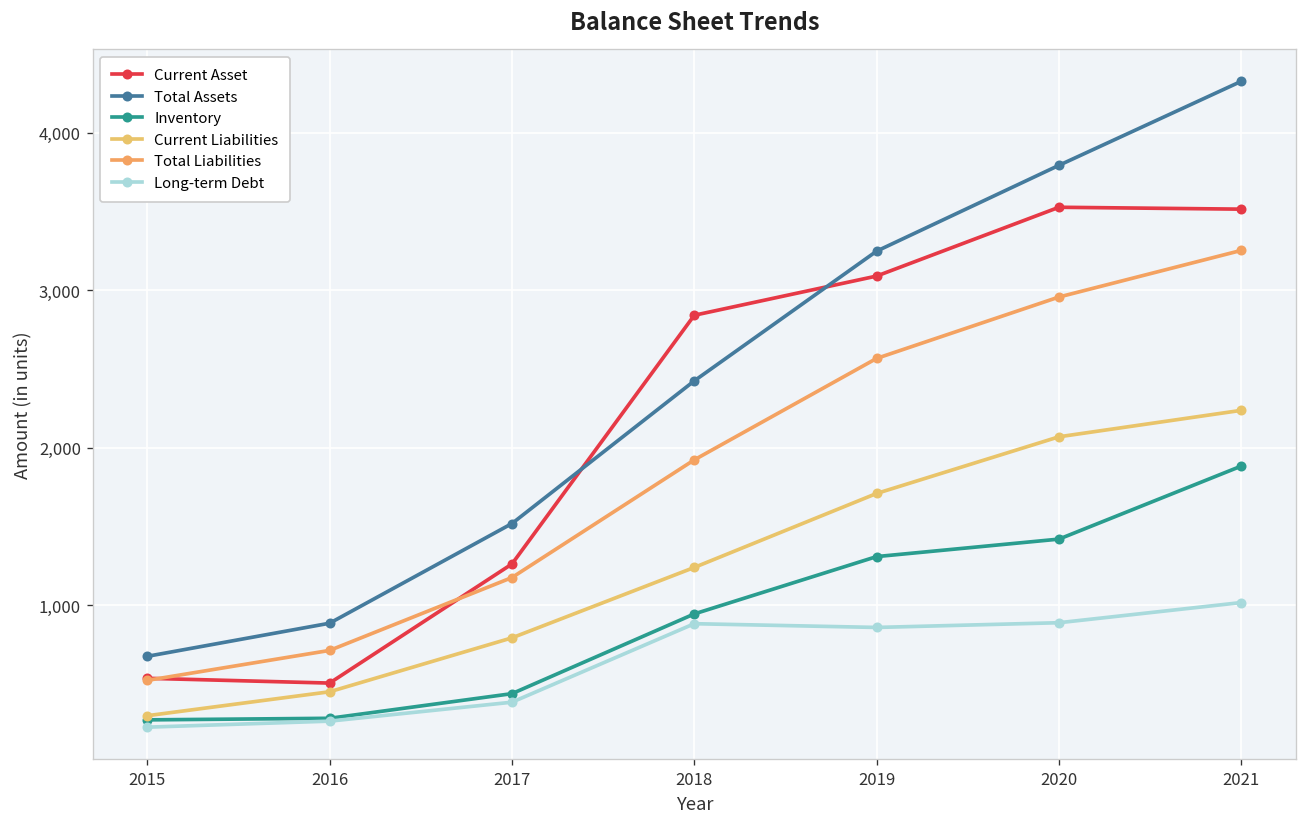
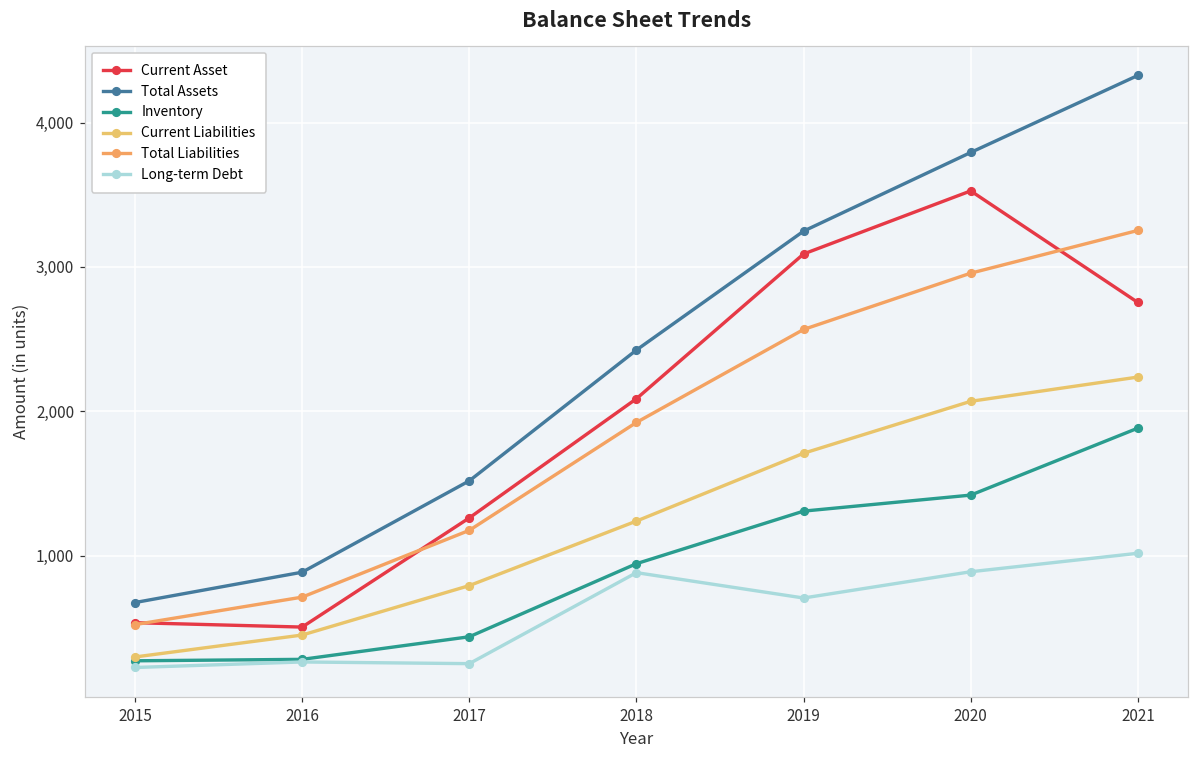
Long-term Debt, 2017: 380 -> 250
Current Asset, 2018: 2,840 -> 2,090
Long-term Debt, 2019: 860 -> 710
Current Asset, 2021: 3,520 -> 2,750
